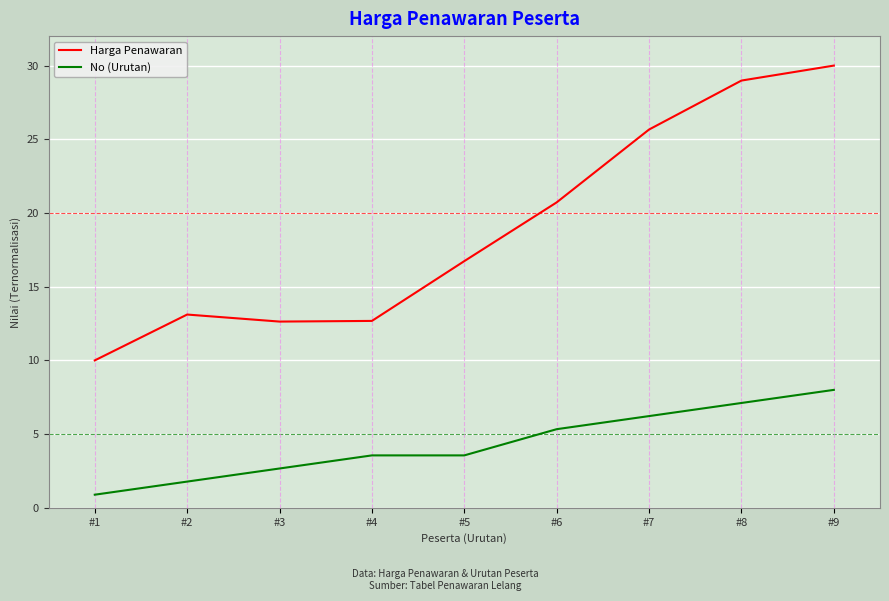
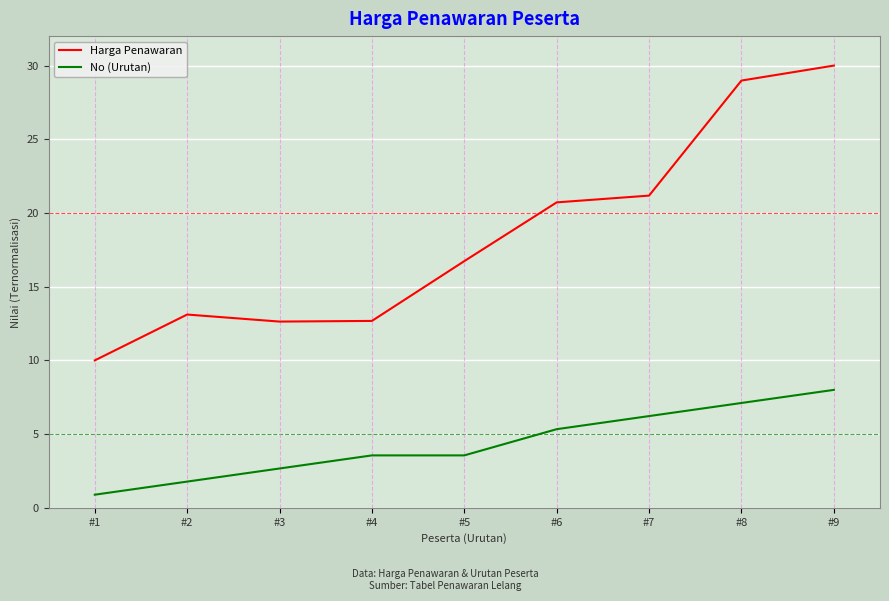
Harga Penawaran, #7: 25.7 -> 21.2
